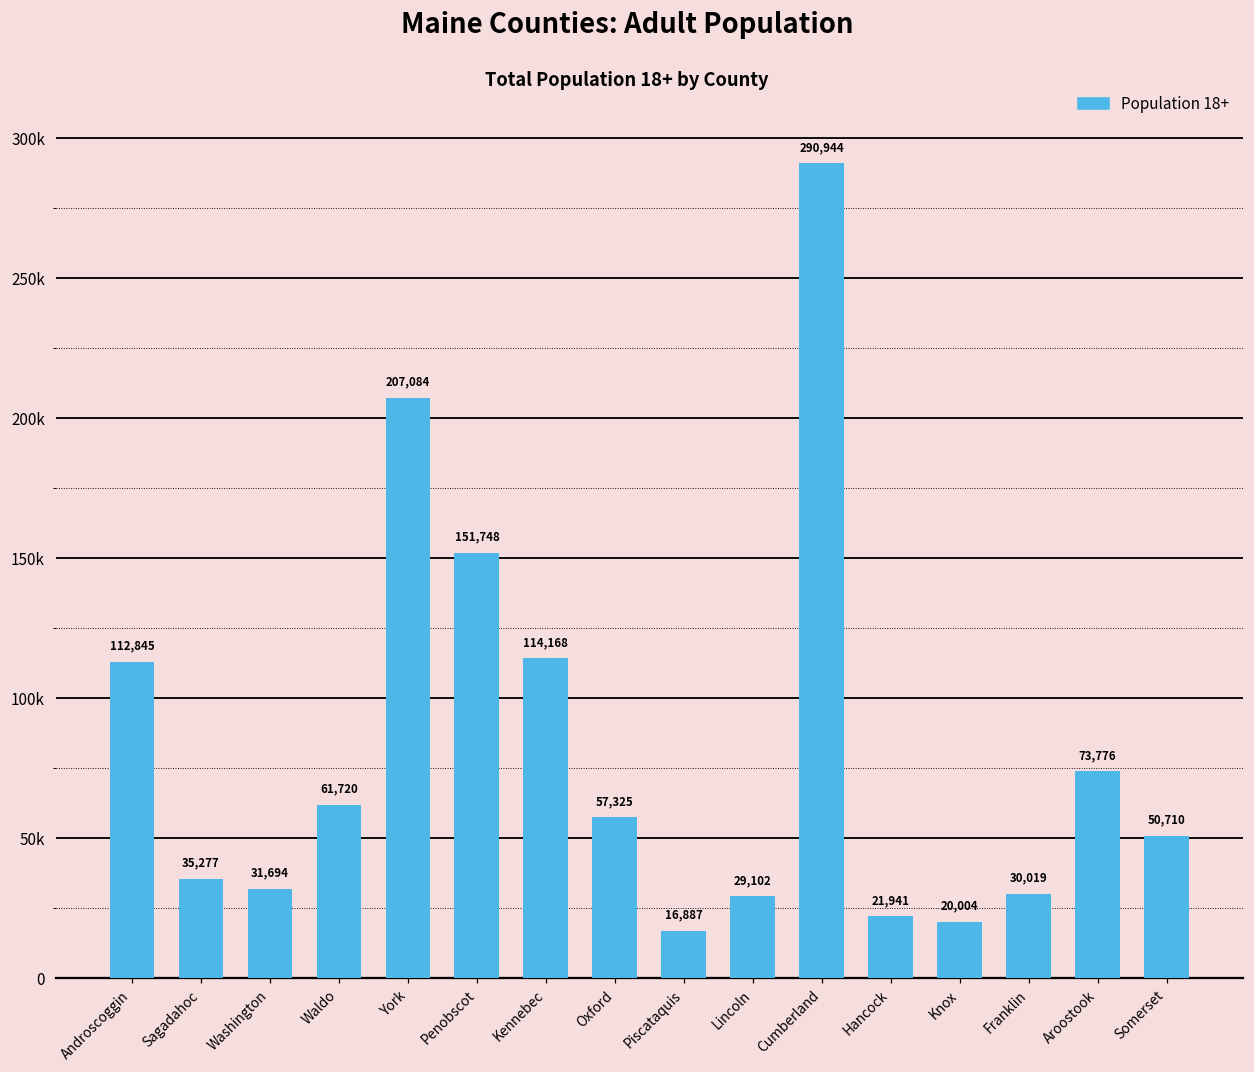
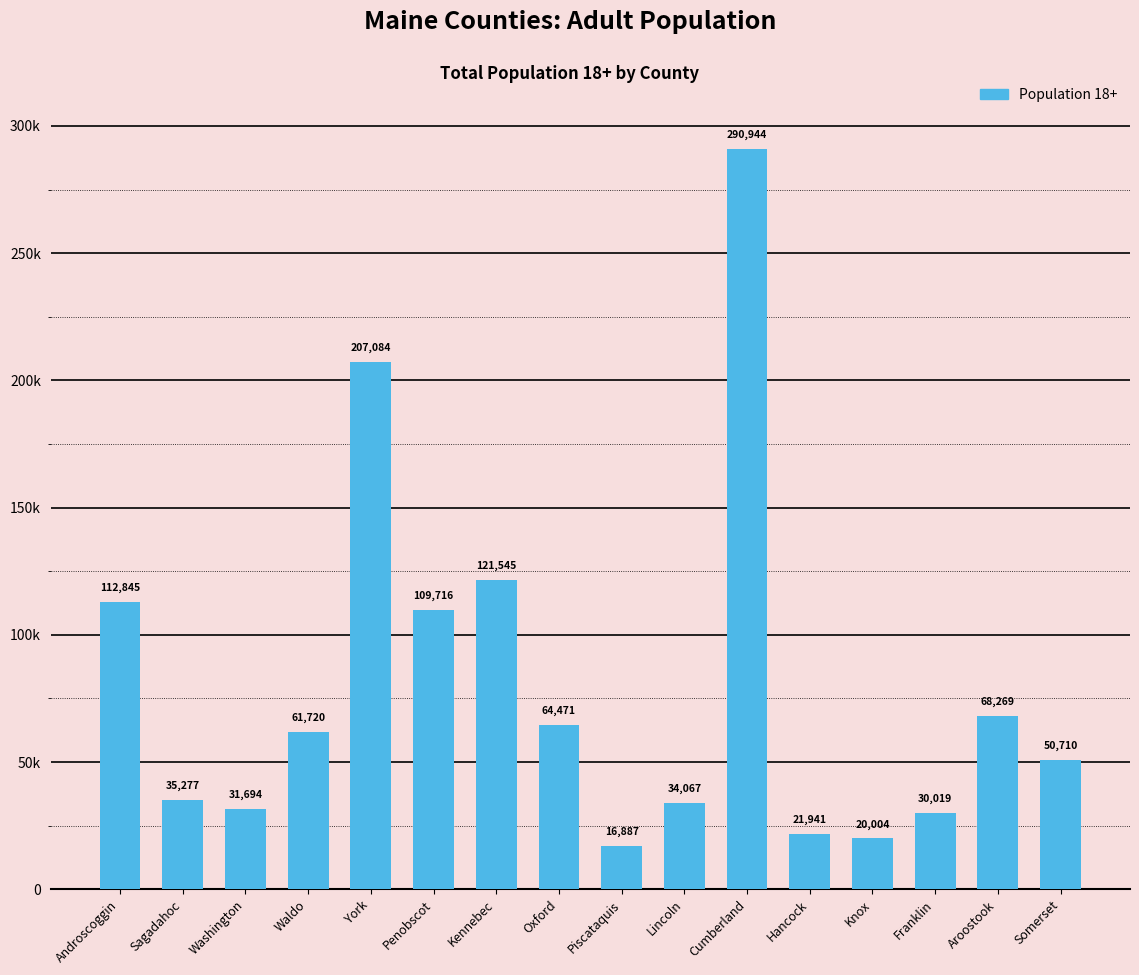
Penobscot: 151,748 -> 109,716
Kennebec: 114,168 -> 121,545
Oxford: 57,325 -> 64,471
Lincoln: 29,102 -> 34,067
Aroostook: 73,776 -> 68,269
